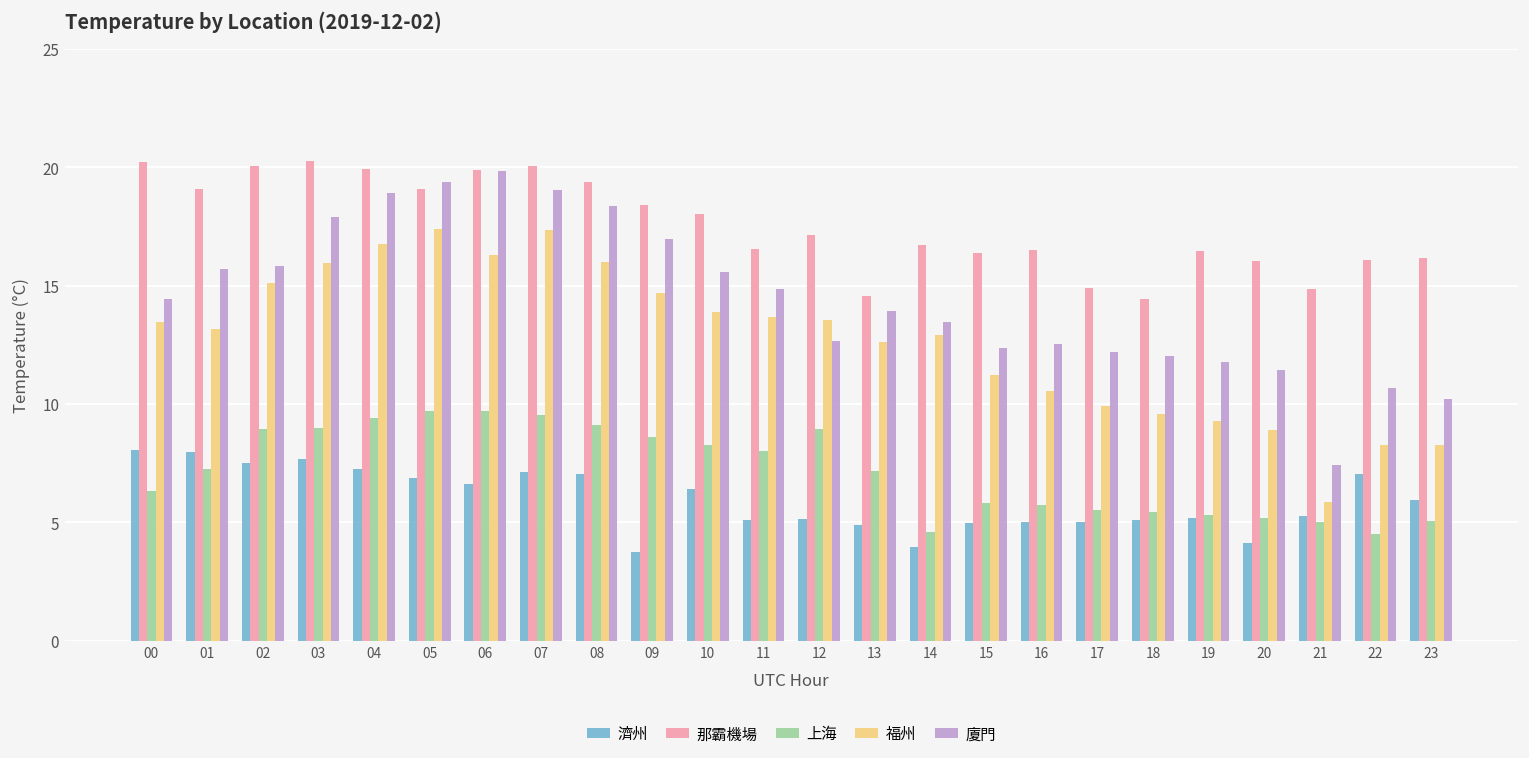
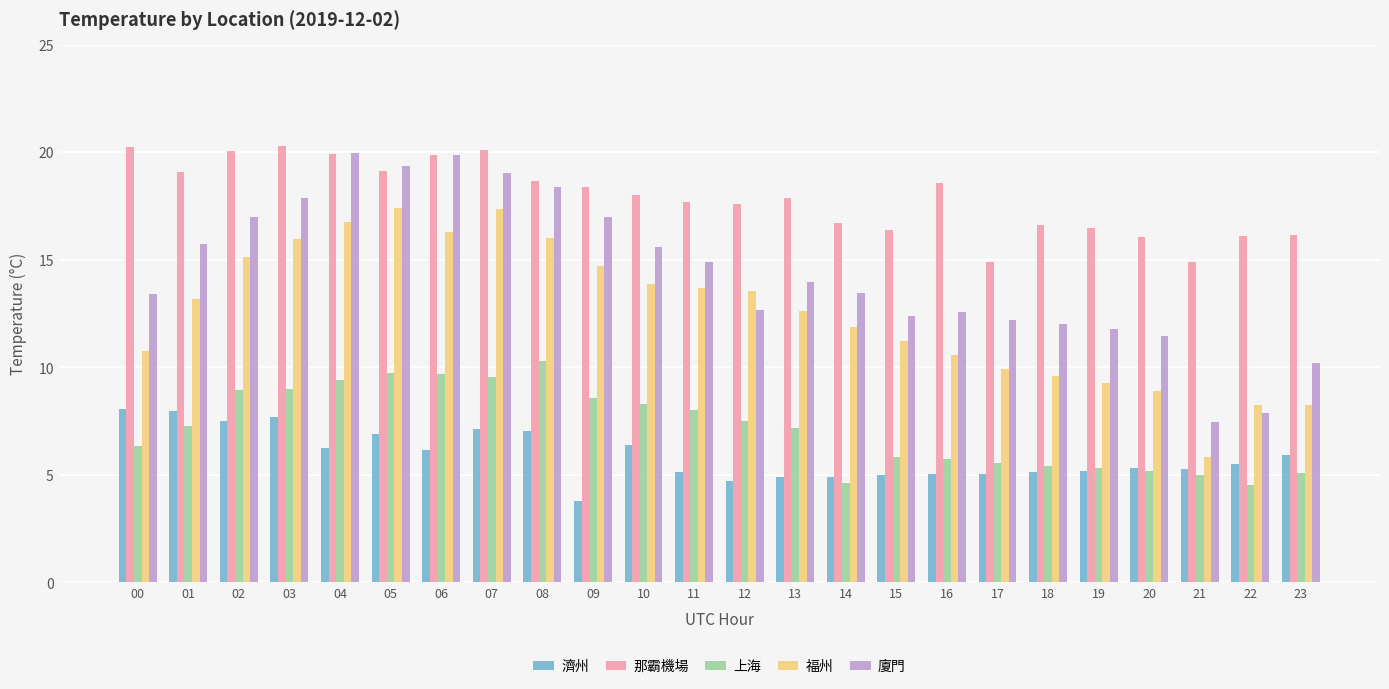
福州, 00: 13.5 -> 10.8
廈門, 00: 14.5 -> 13.4
廈門, 02: 15.8 -> 17.0
濟州, 04: 7.2 -> 6.2
廈門, 04: 18.9 -> 20.0
濟州, 06: 6.6 -> 6.1
那霸機場, 08: 19.4 -> 18.6
上海, 08: 9.1 -> 10.3
那霸機場, 11: 16.6 -> 17.7
濟州, 12: 5.1 -> 4.7
那霸機場, 12: 17.1 -> 17.6
上海, 12: 9.0 -> 7.5
那霸機場, 13: 14.6 -> 17.9
濟州, 14: 3.9 -> 4.9
福州, 14: 12.9 -> 11.9
那霸機場, 16: 16.5 -> 18.6
那霸機場, 18: 14.4 -> 16.6
濟州, 20: 4.1 -> 5.3
濟州, 22: 7.1 -> 5.5
廈門, 22: 10.7 -> 7.9
